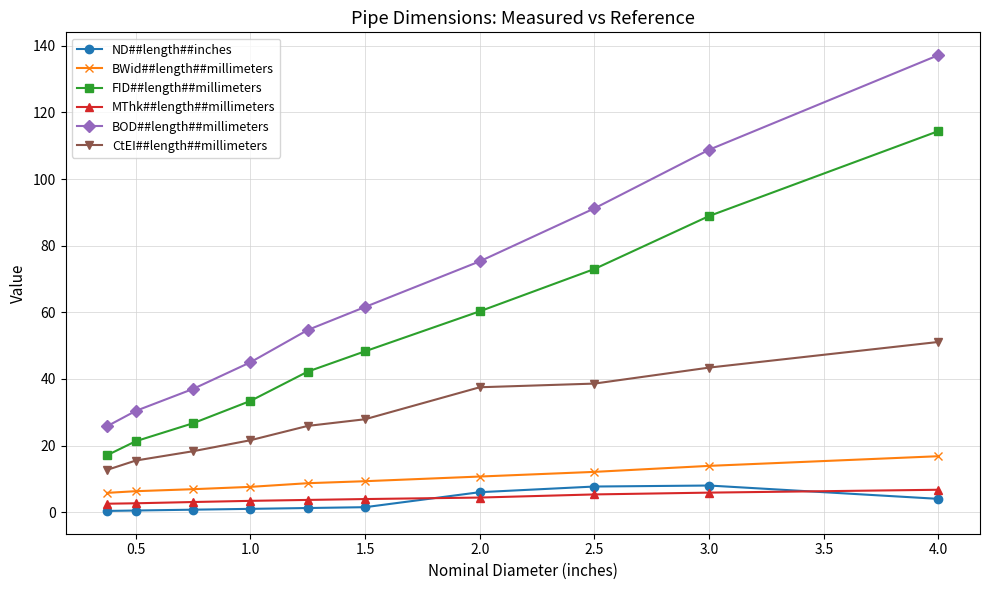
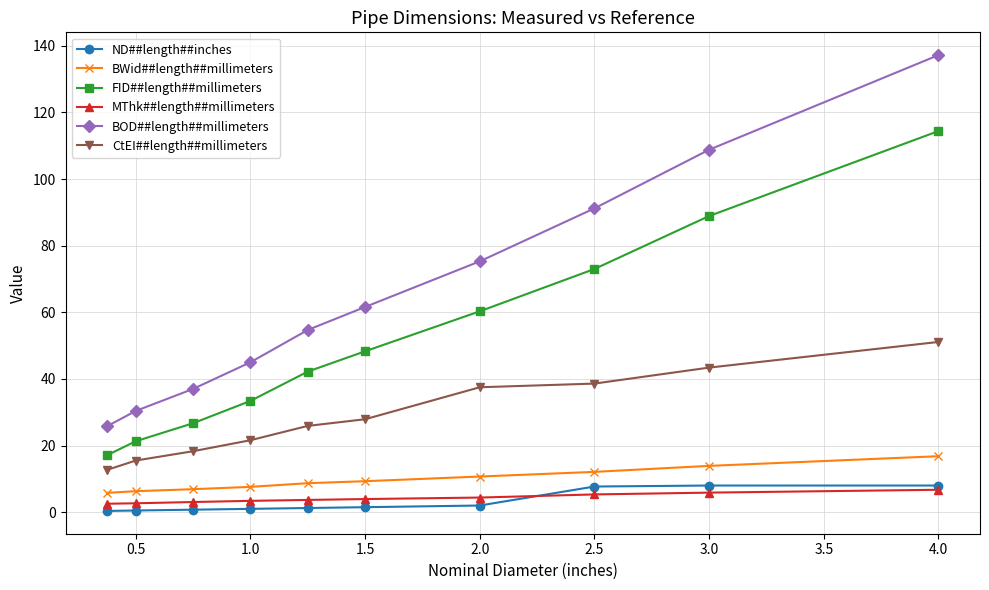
ND##length##inches, 2.0: 6 -> 2
ND##length##inches, 4.0: 4 -> 8
